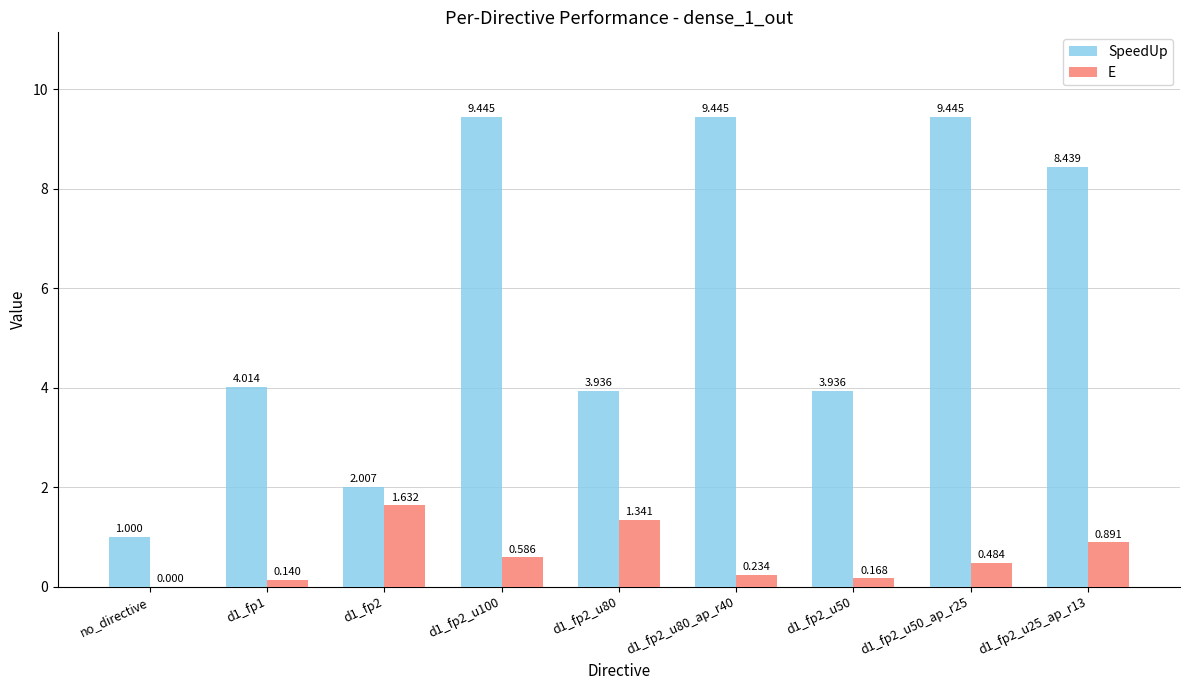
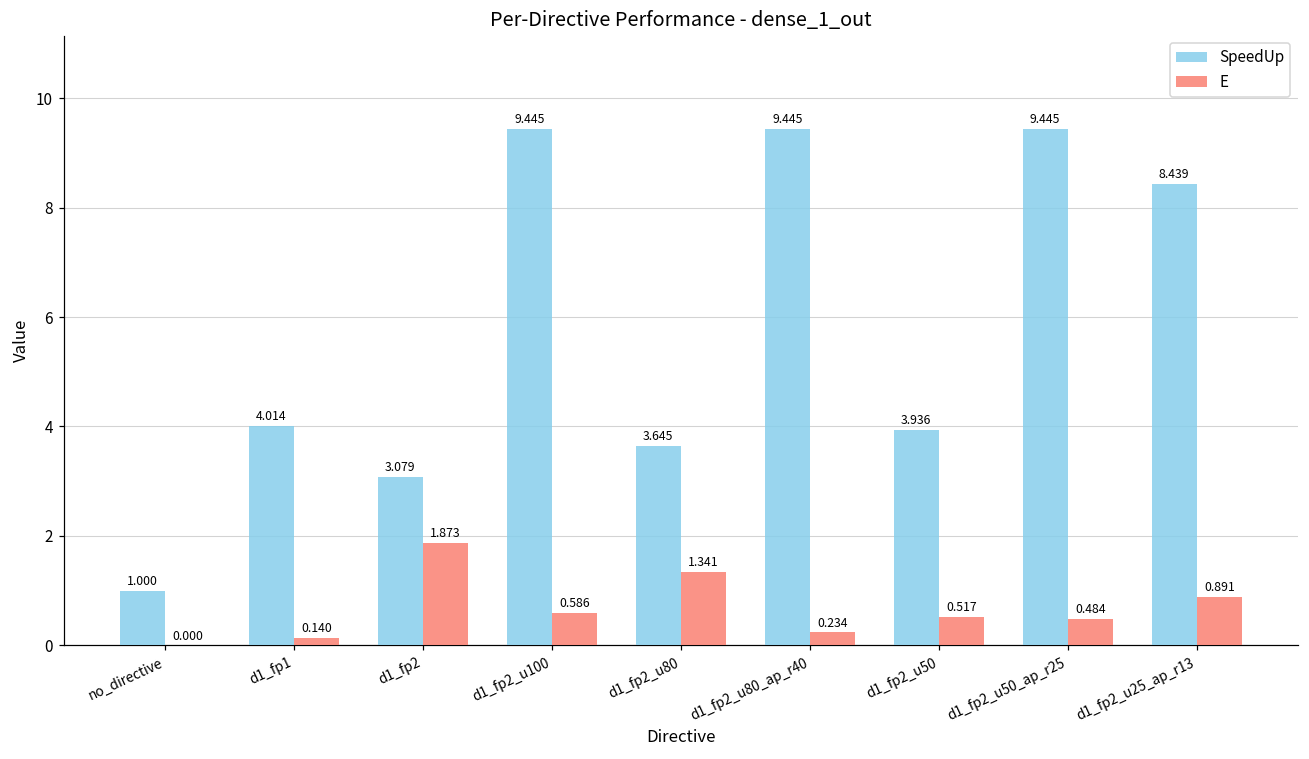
SpeedUp, d1_fp2: 2.007 -> 3.079
E, d1_fp2: 1.632 -> 1.873
SpeedUp, d1_fp2_u80: 3.936 -> 3.645
E, d1_fp2_u50: 0.168 -> 0.517
